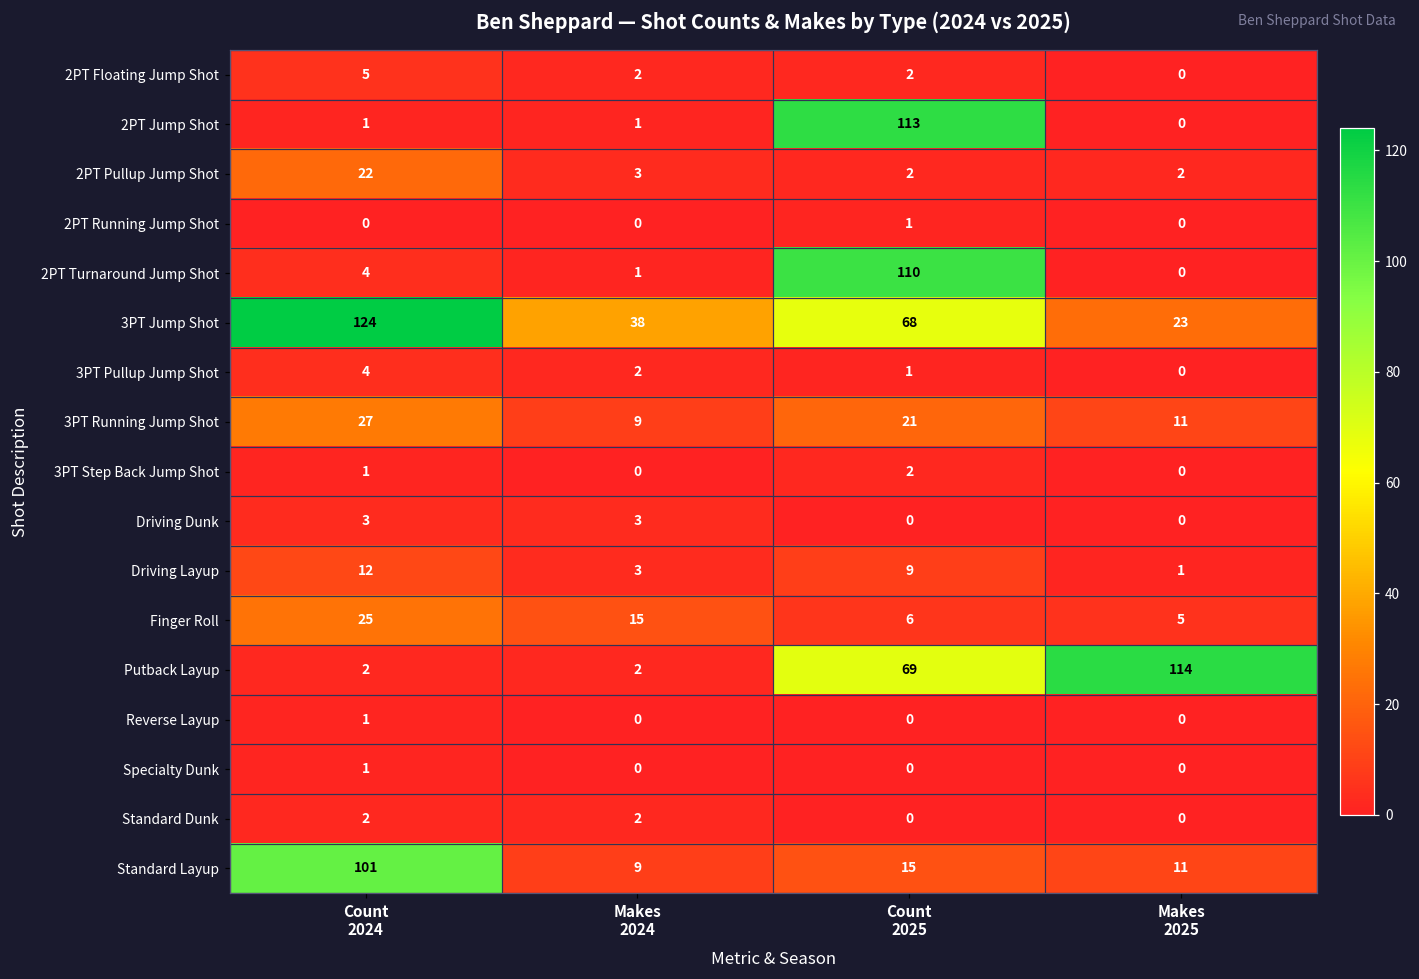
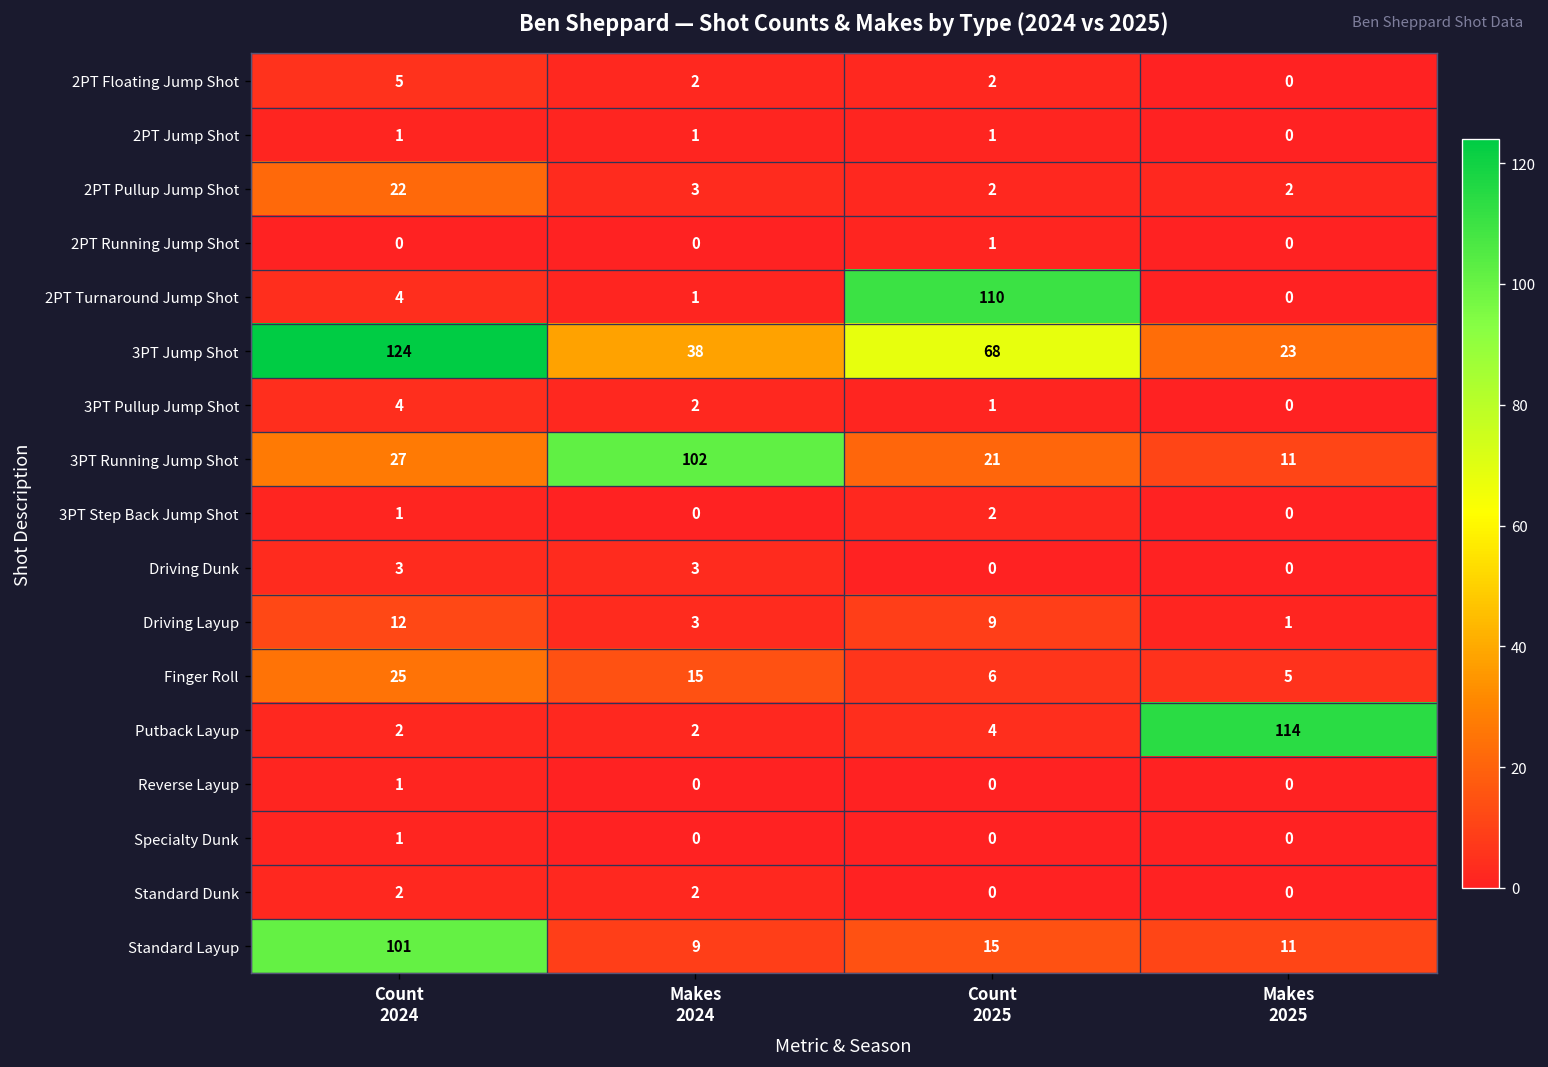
2PT Jump Shot, Count 2025: 113 -> 1
3PT Running Jump Shot, Makes 2024: 9 -> 102
Putback Layup, Count 2025: 69 -> 4
